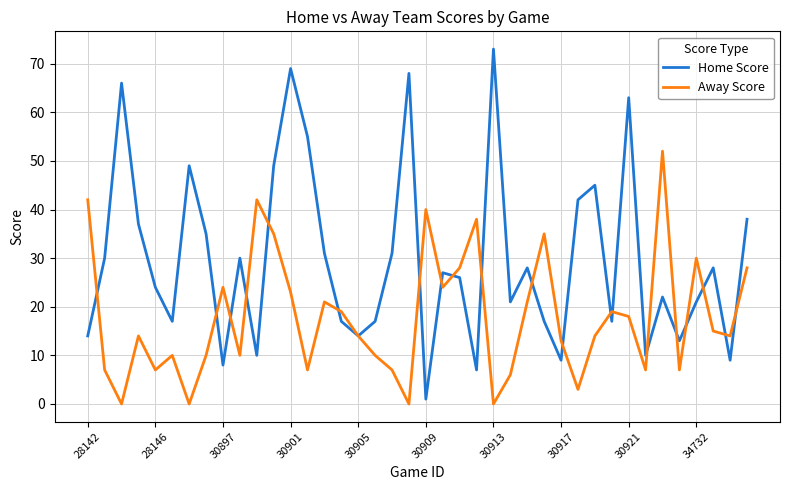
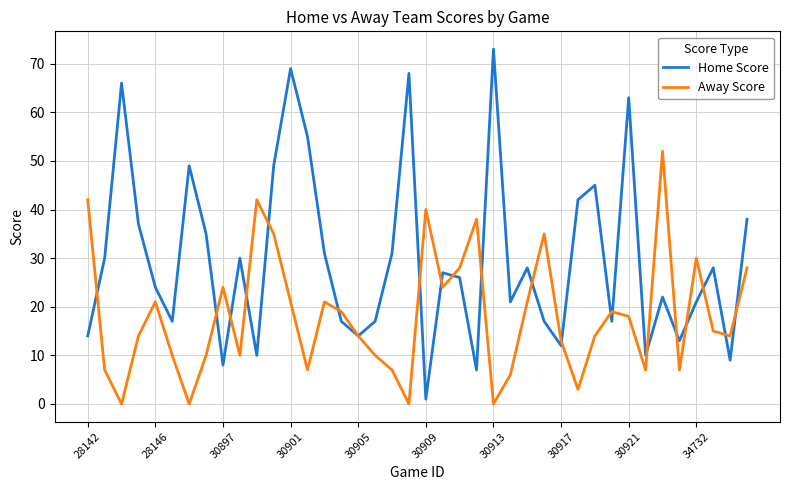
Away Score, 28146: 7 -> 21
Away Score, 30901: 23 -> 21
Home Score, 30917: 9 -> 12
